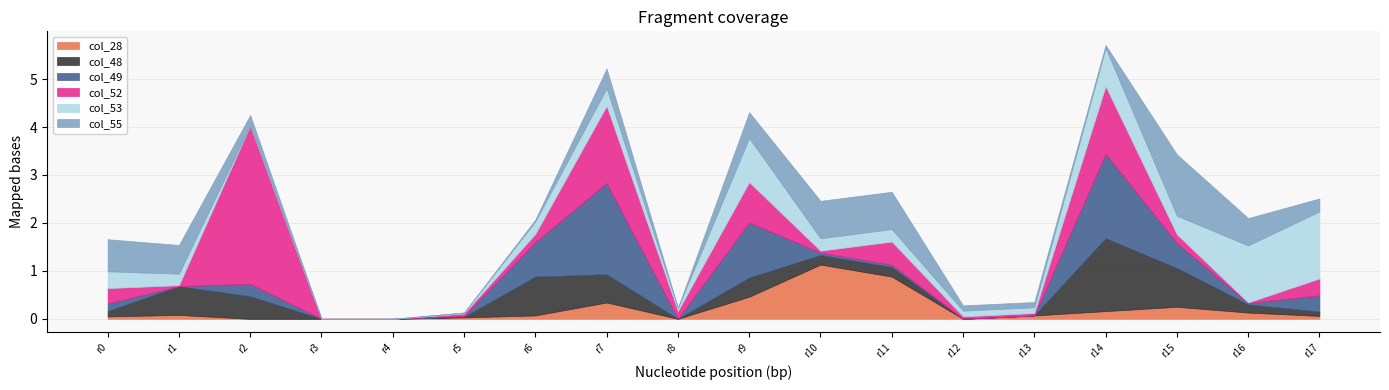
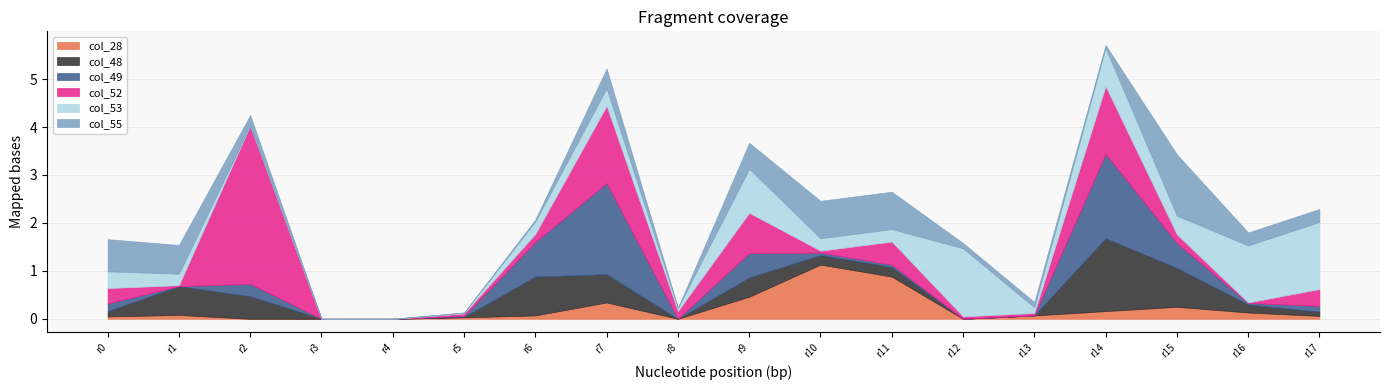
col_49, r9: 1.1 -> 0.5
col_53, r12: 0.1 -> 1.4
col_55, r16: 0.6 -> 0.3
col_49, r17: 0.3 -> 0.1
